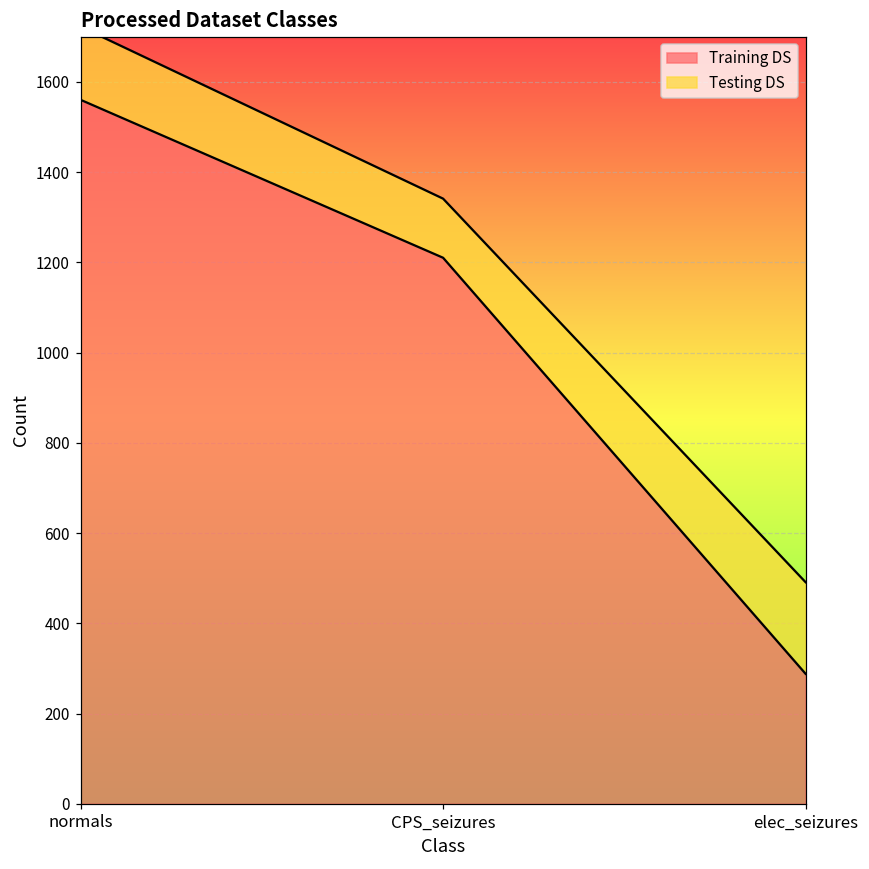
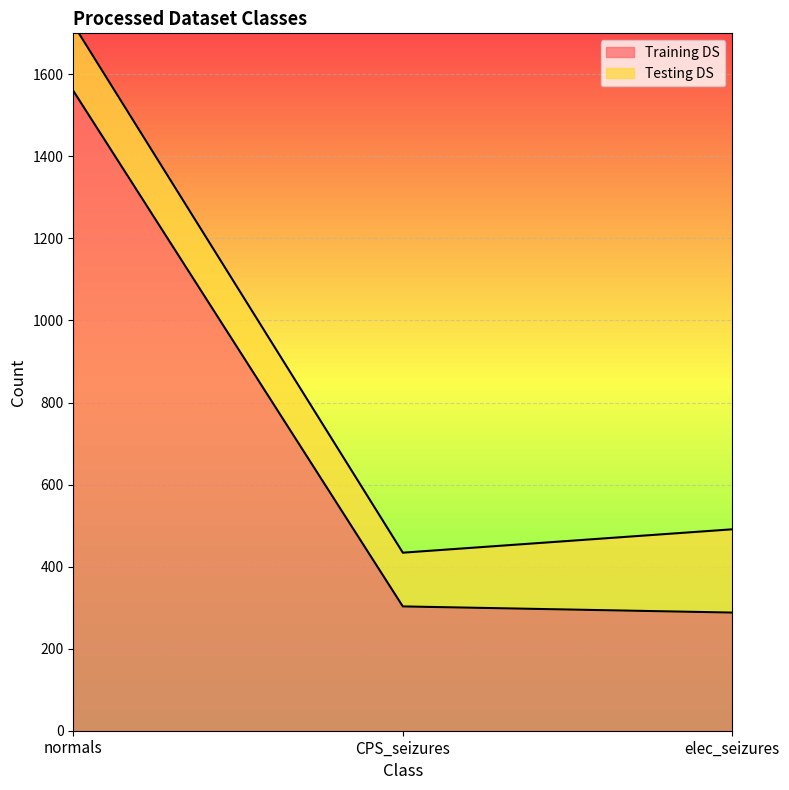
Training DS, CPS_seizures: 1210 -> 300
